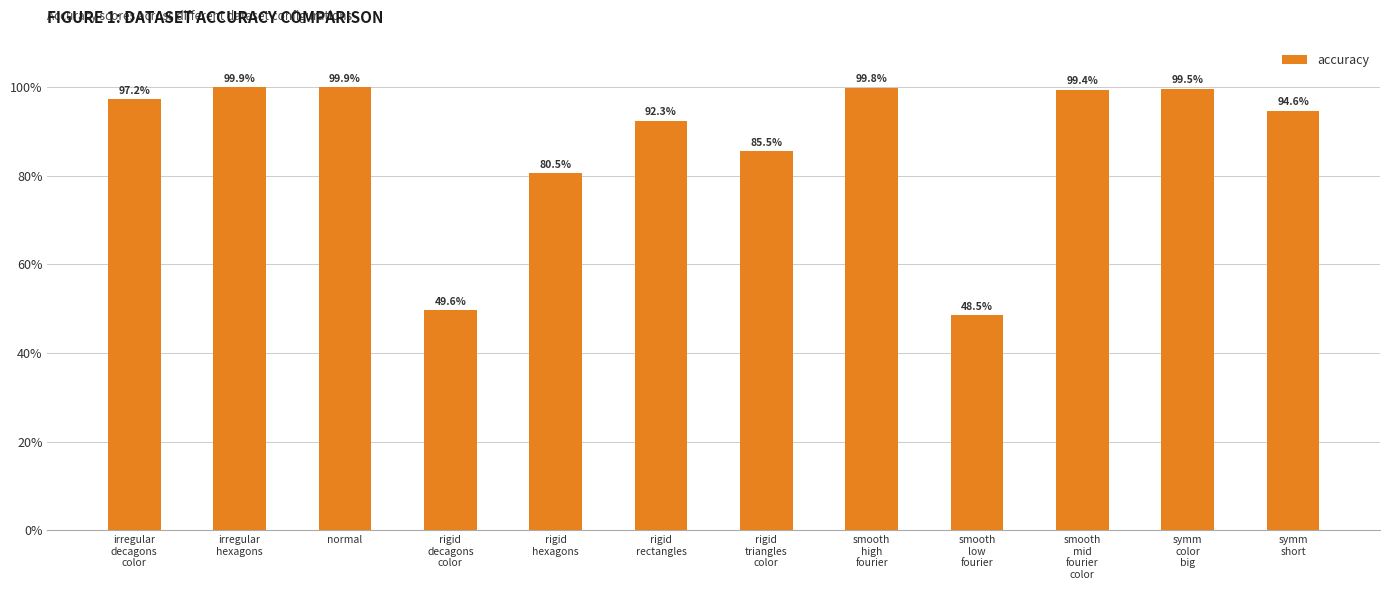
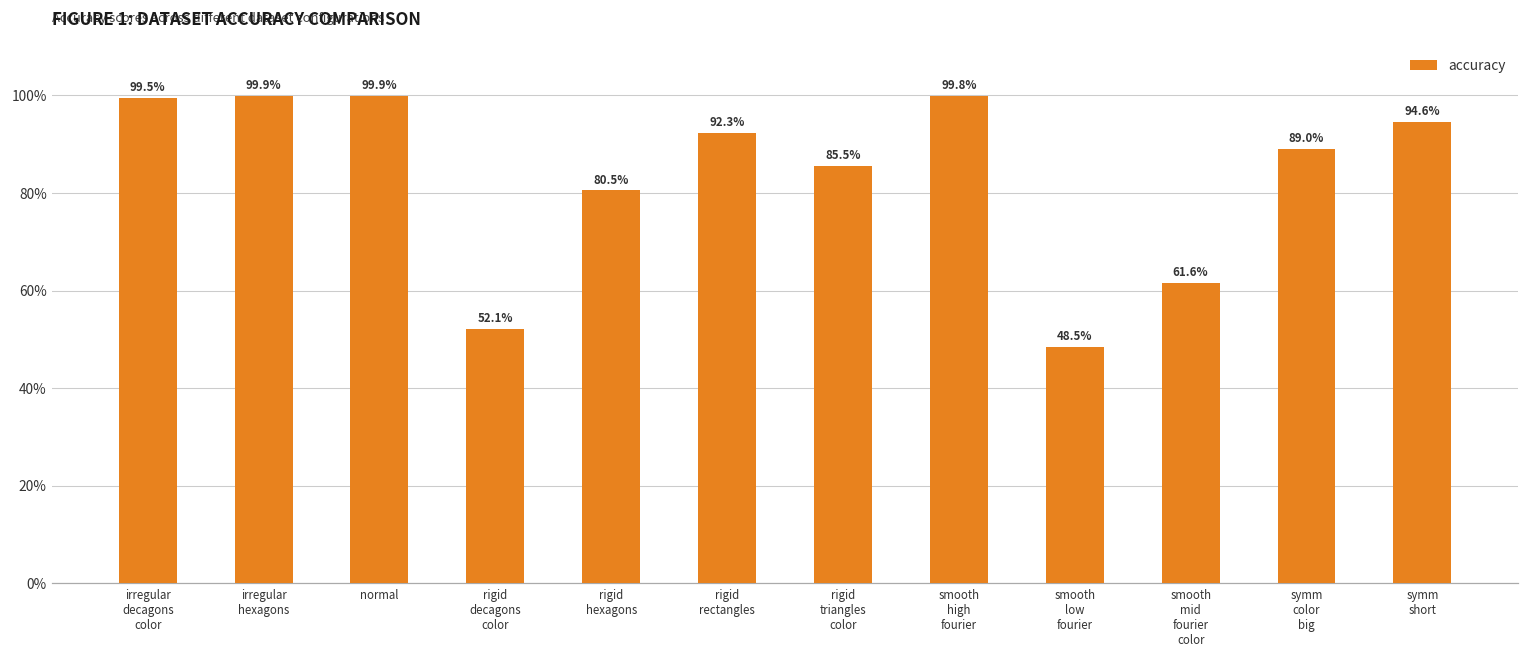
irregular decagons color: 97.2% -> 99.5%
rigid decagons color: 49.6% -> 52.1%
smooth mid fourier color: 99.4% -> 61.6%
symm color big: 99.5% -> 89.0%
